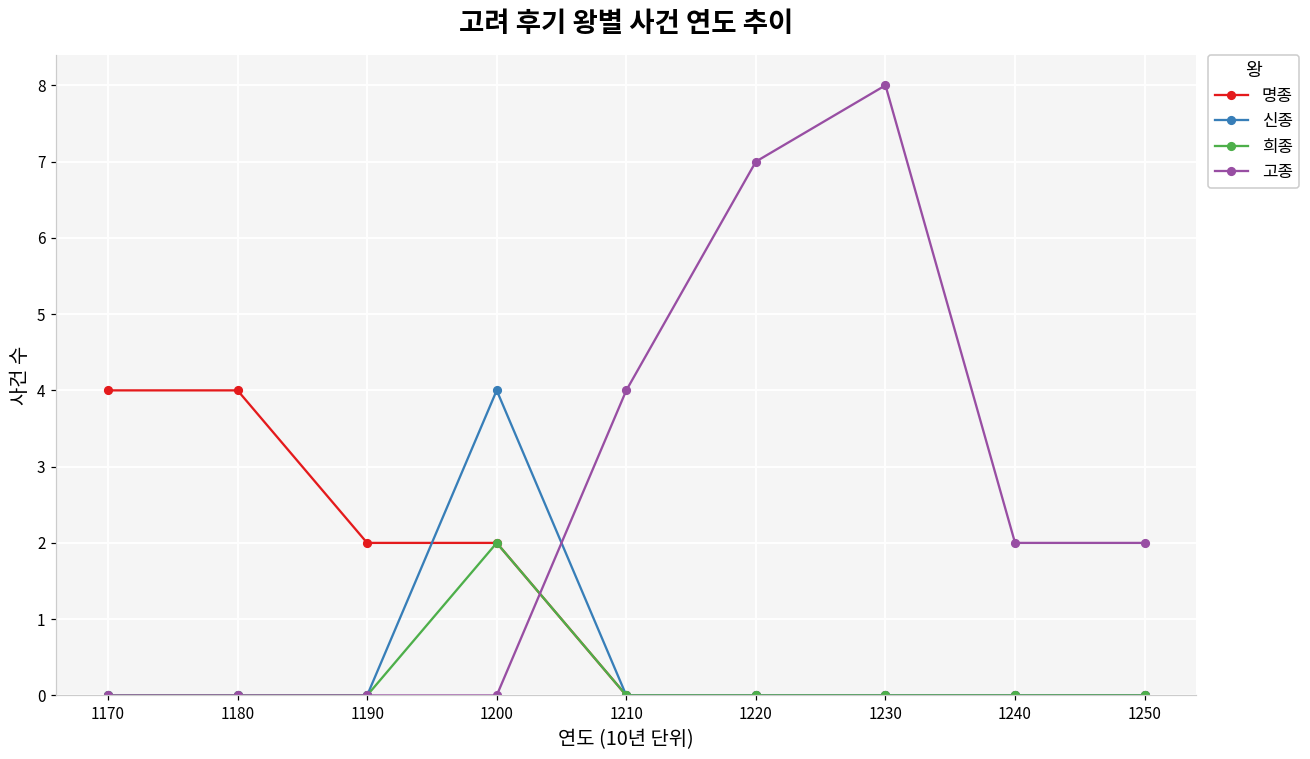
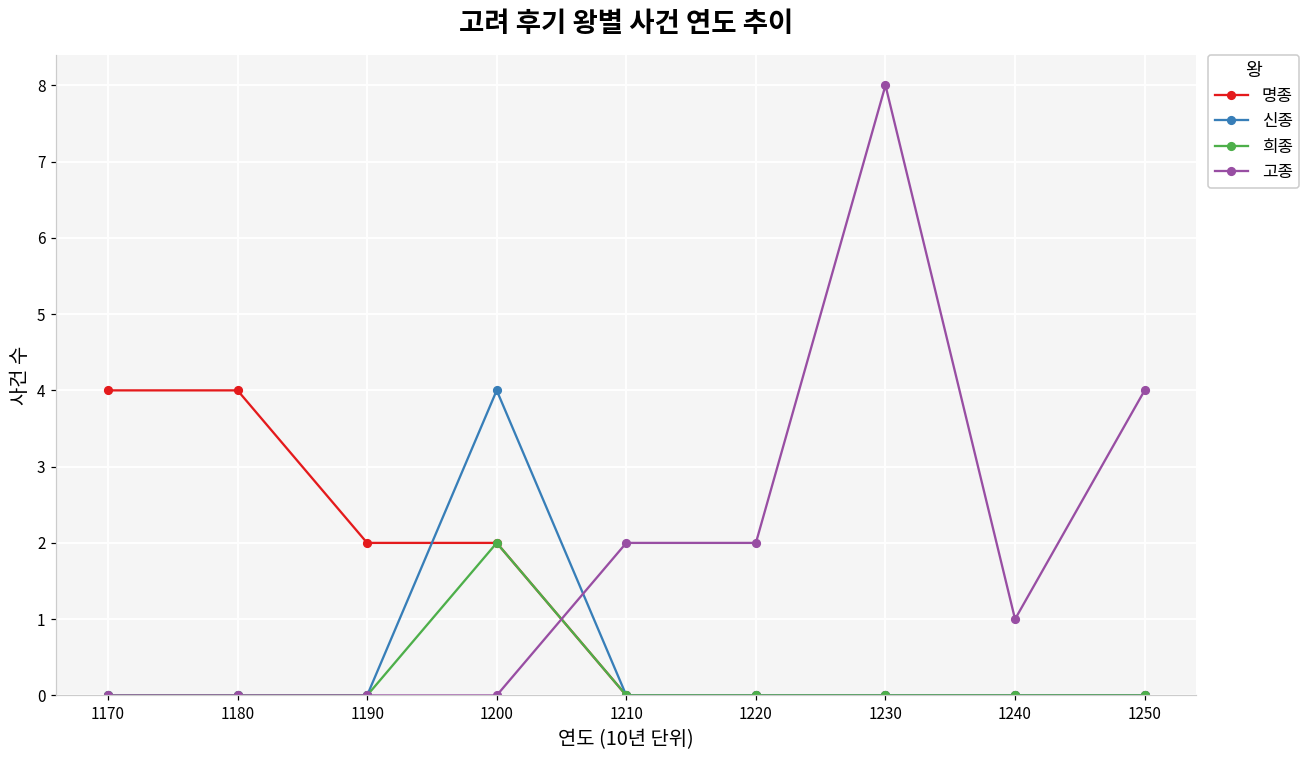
고종, 1210: 4 -> 2
고종, 1220: 7 -> 2
고종, 1240: 2 -> 1
고종, 1250: 2 -> 4
